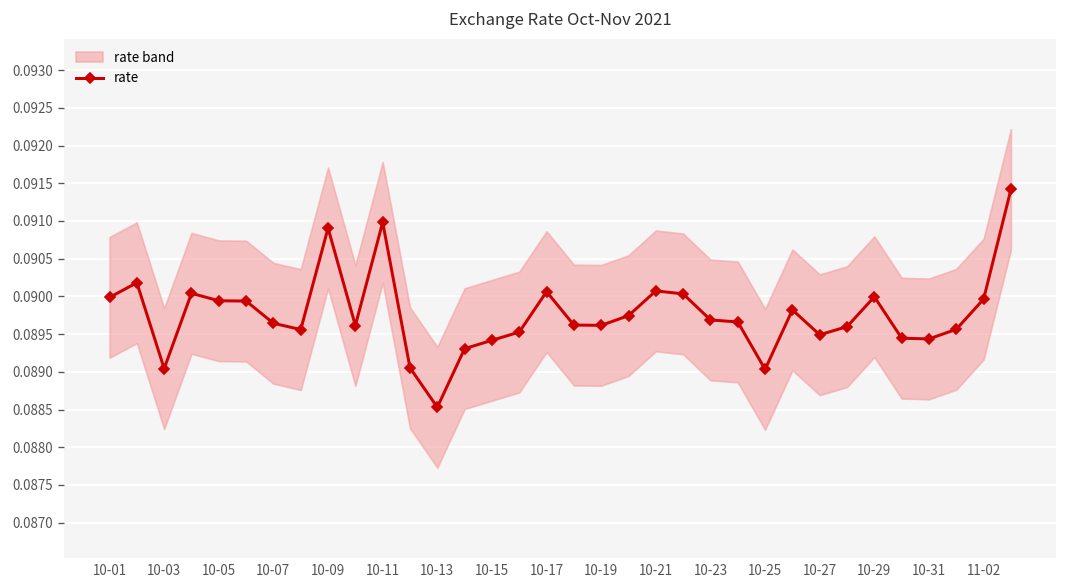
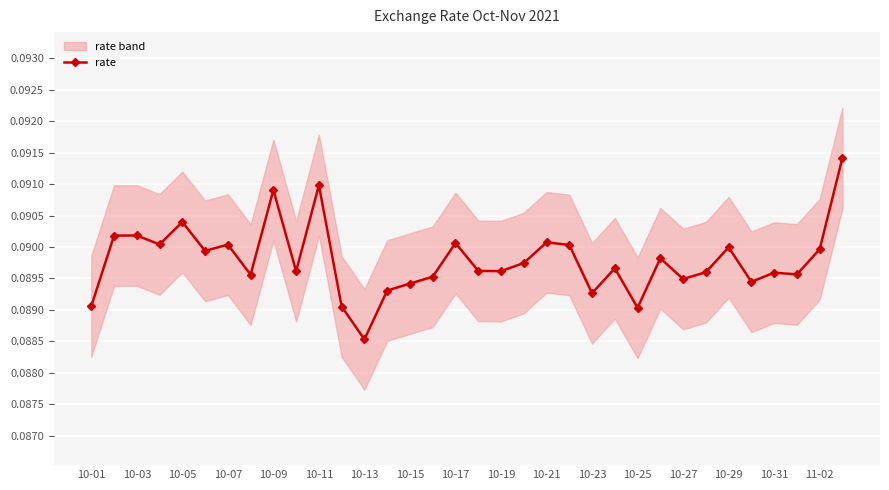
rate, 10-01: 0.0900 -> 0.0891
rate, 10-03: 0.0890 -> 0.0902
rate, 10-05: 0.0899 -> 0.0904
rate, 10-07: 0.0896 -> 0.0900
rate, 10-23: 0.0897 -> 0.0893
rate, 10-31: 0.0894 -> 0.0896
